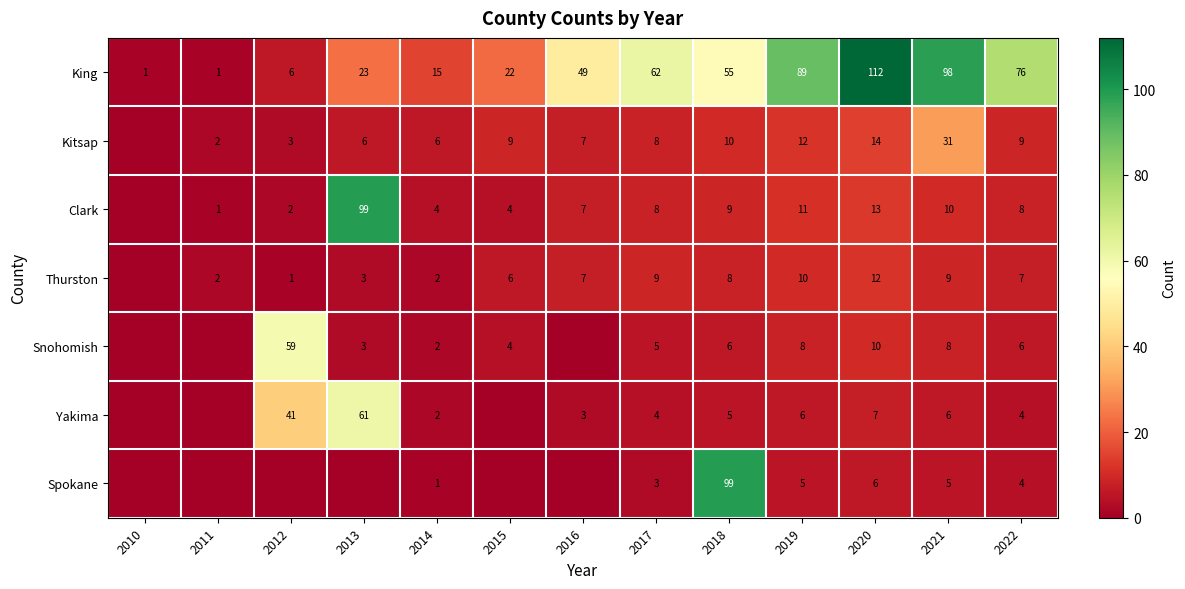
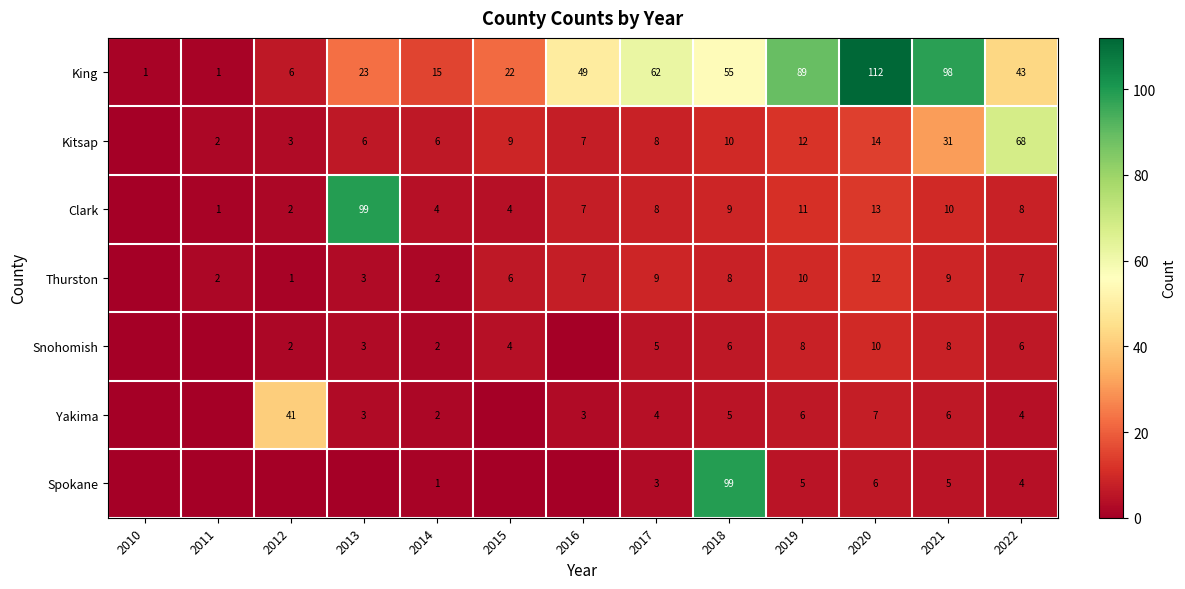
King, 2022: 76 -> 43
Kitsap, 2022: 9 -> 68
Snohomish, 2012: 59 -> 2
Yakima, 2013: 61 -> 3
